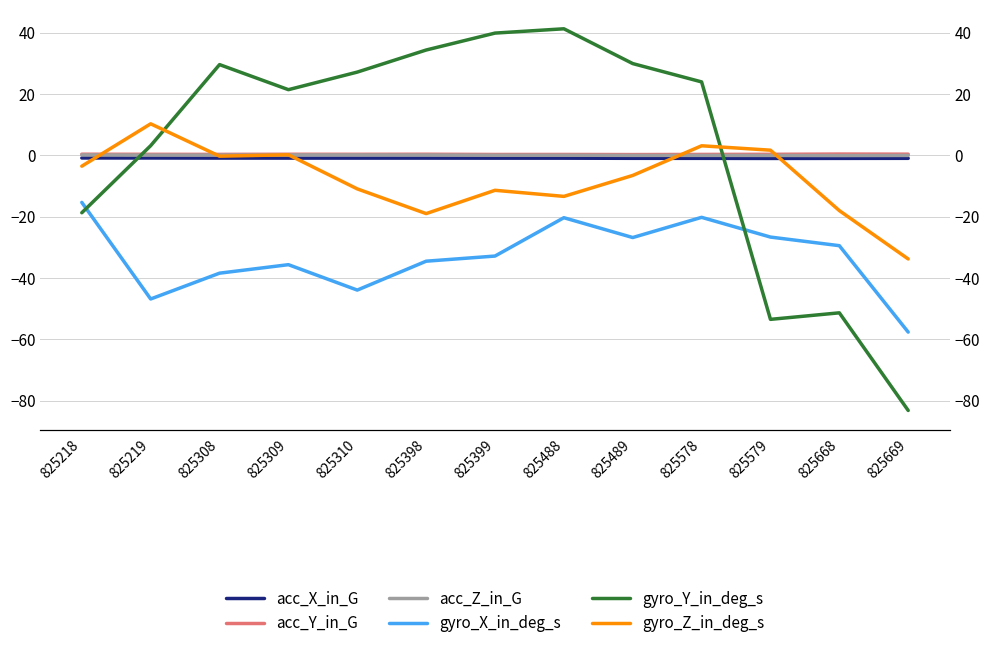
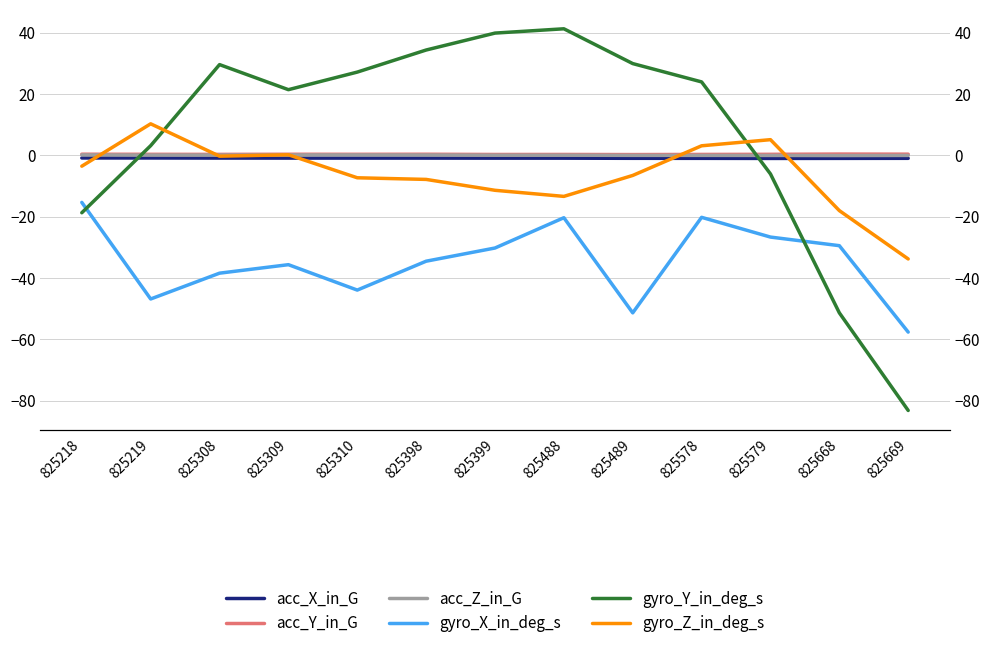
gyro_Z_in_deg_s, 825310: -11 -> -7
gyro_Z_in_deg_s, 825398: -19 -> -8
gyro_X_in_deg_s, 825399: -33 -> -30
gyro_X_in_deg_s, 825489: -27 -> -51
gyro_Y_in_deg_s, 825579: -54 -> -6
gyro_Z_in_deg_s, 825579: 2 -> 5
